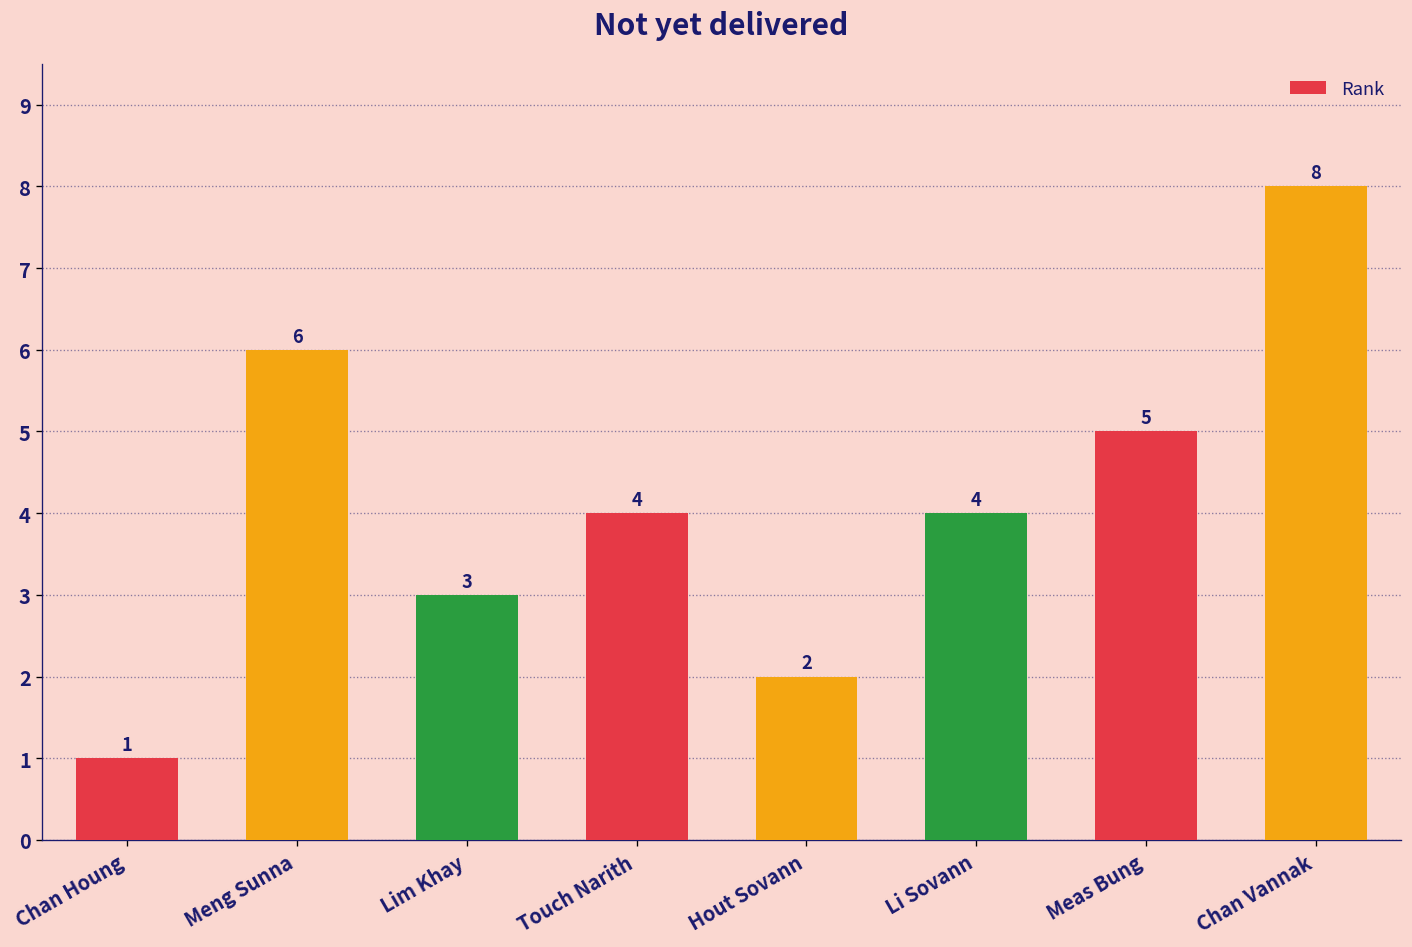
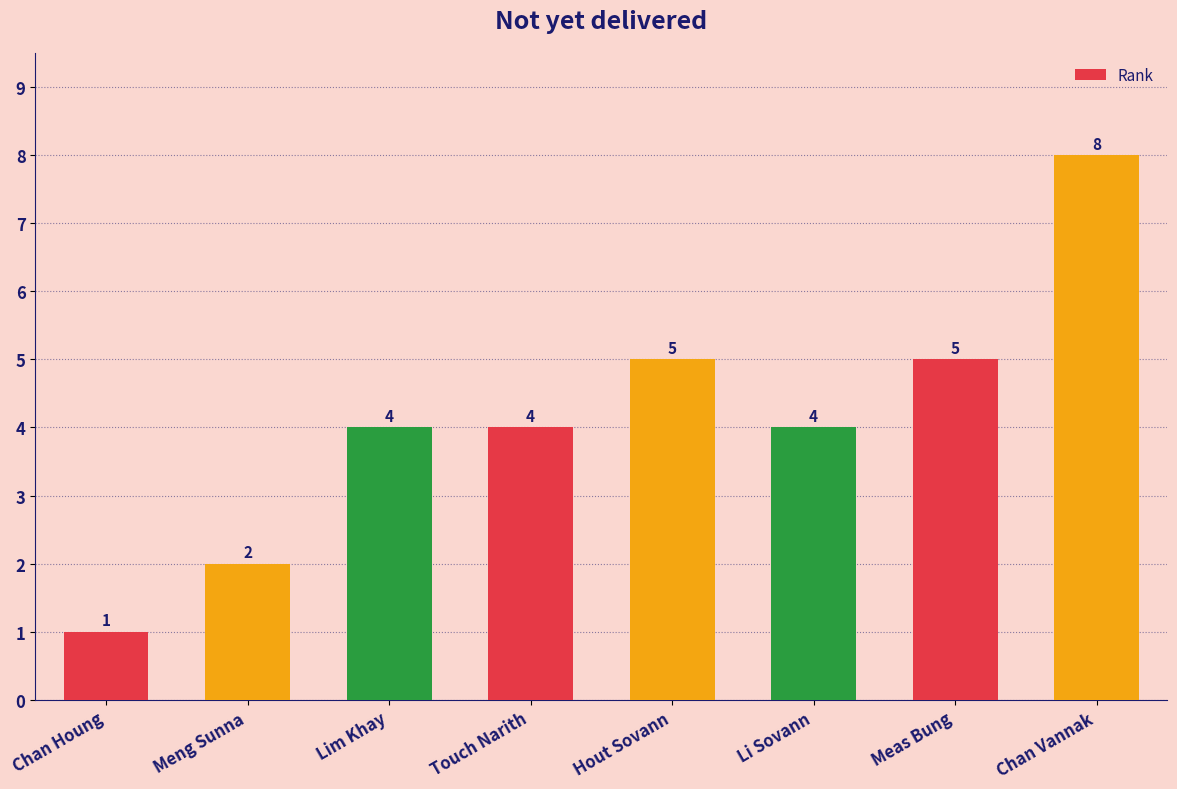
Meng Sunna: 6 -> 2
Lim Khay: 3 -> 4
Hout Sovann: 2 -> 5
